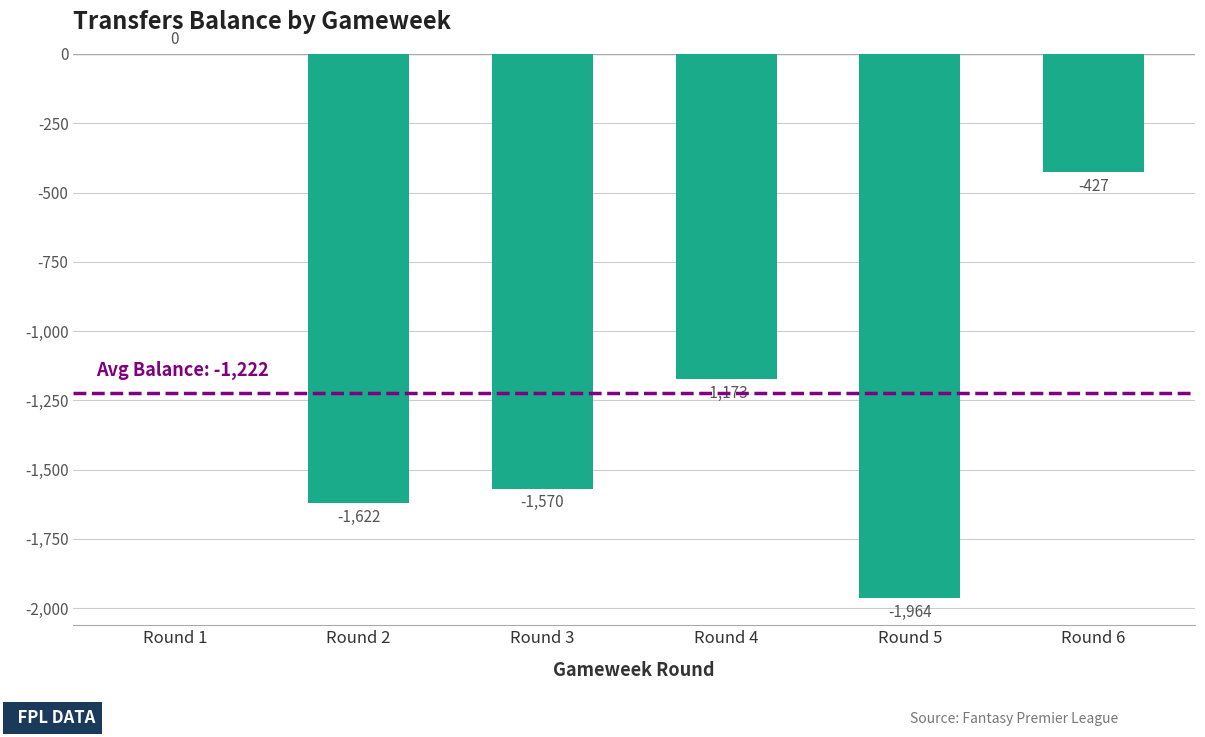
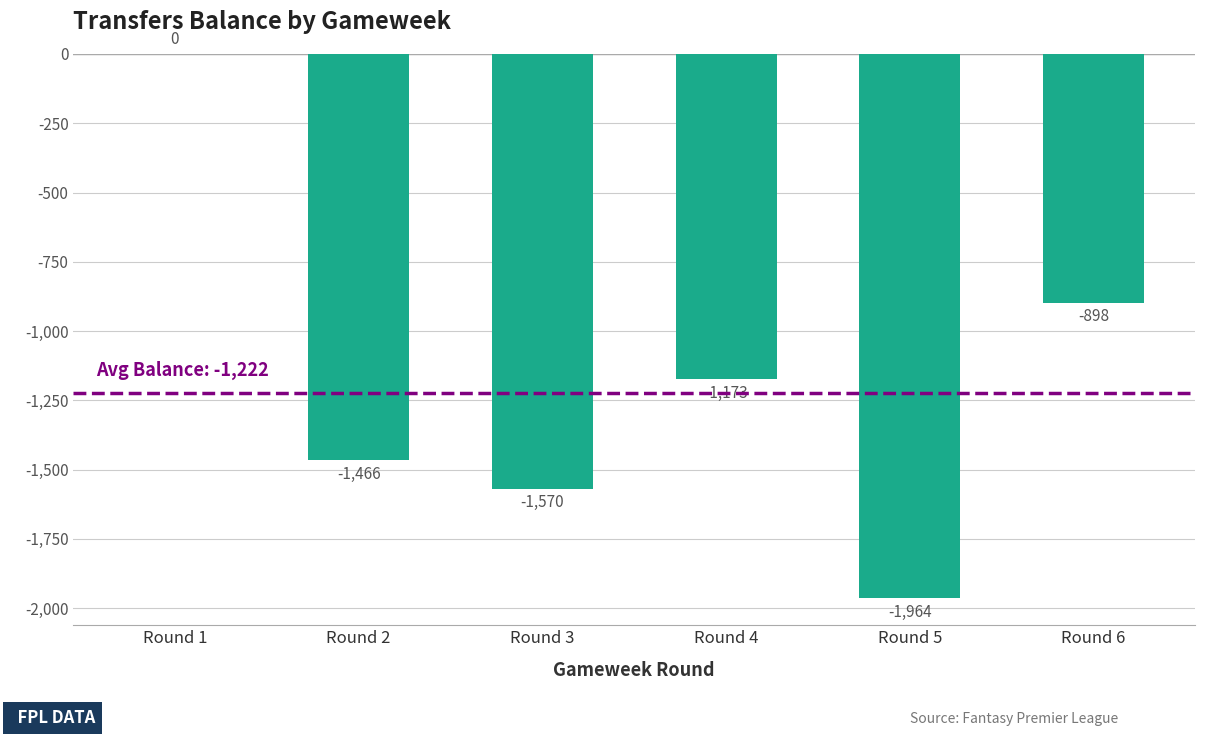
Round 2: -1,622 -> -1,466
Round 6: -427 -> -898
